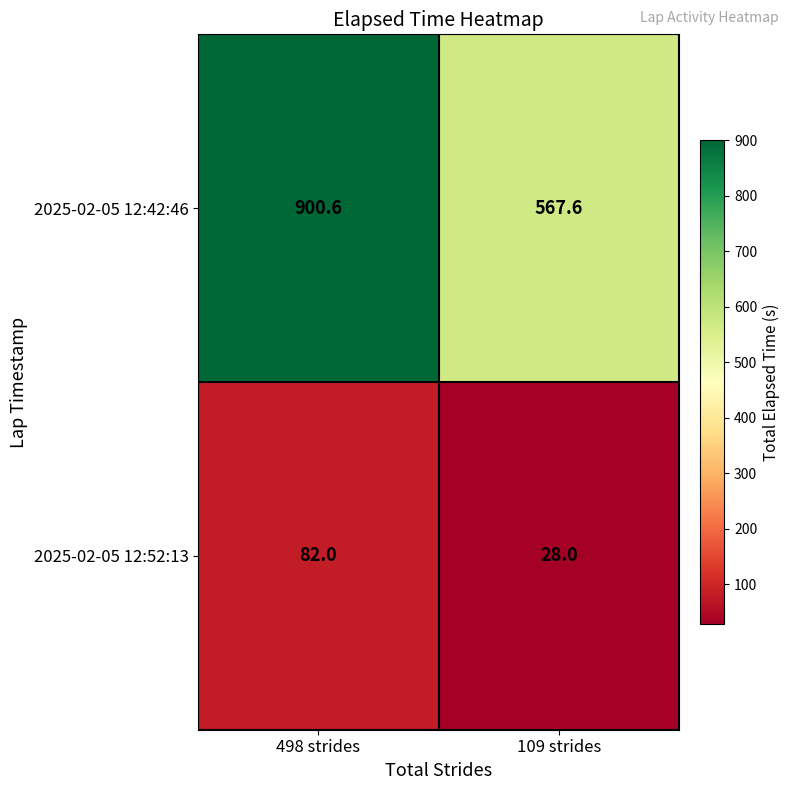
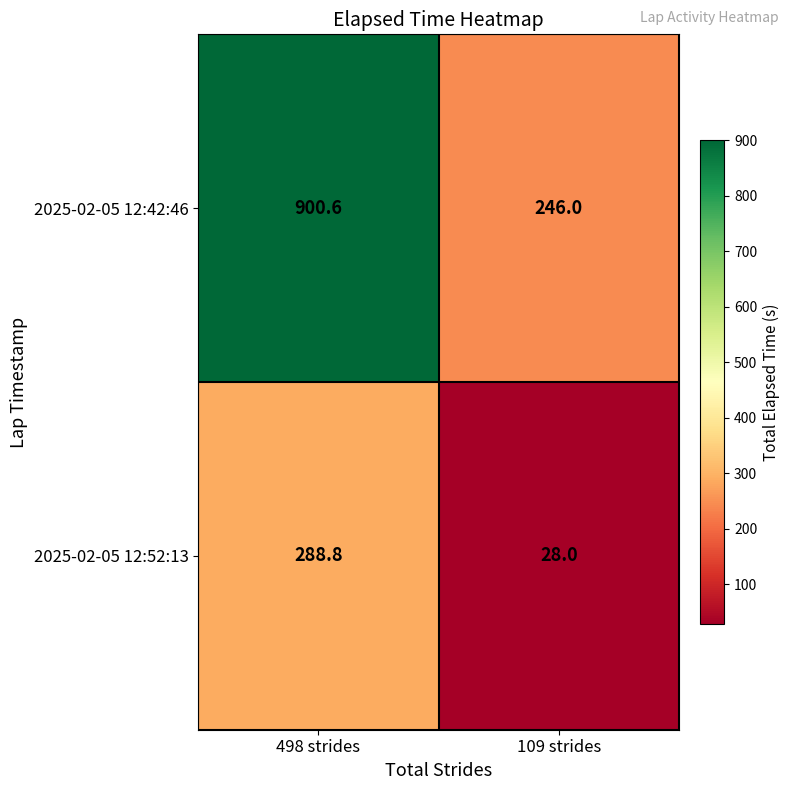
2025-02-05 12:42:46, 109 strides: 567.6 -> 246.0
2025-02-05 12:52:13, 498 strides: 82.0 -> 288.8
